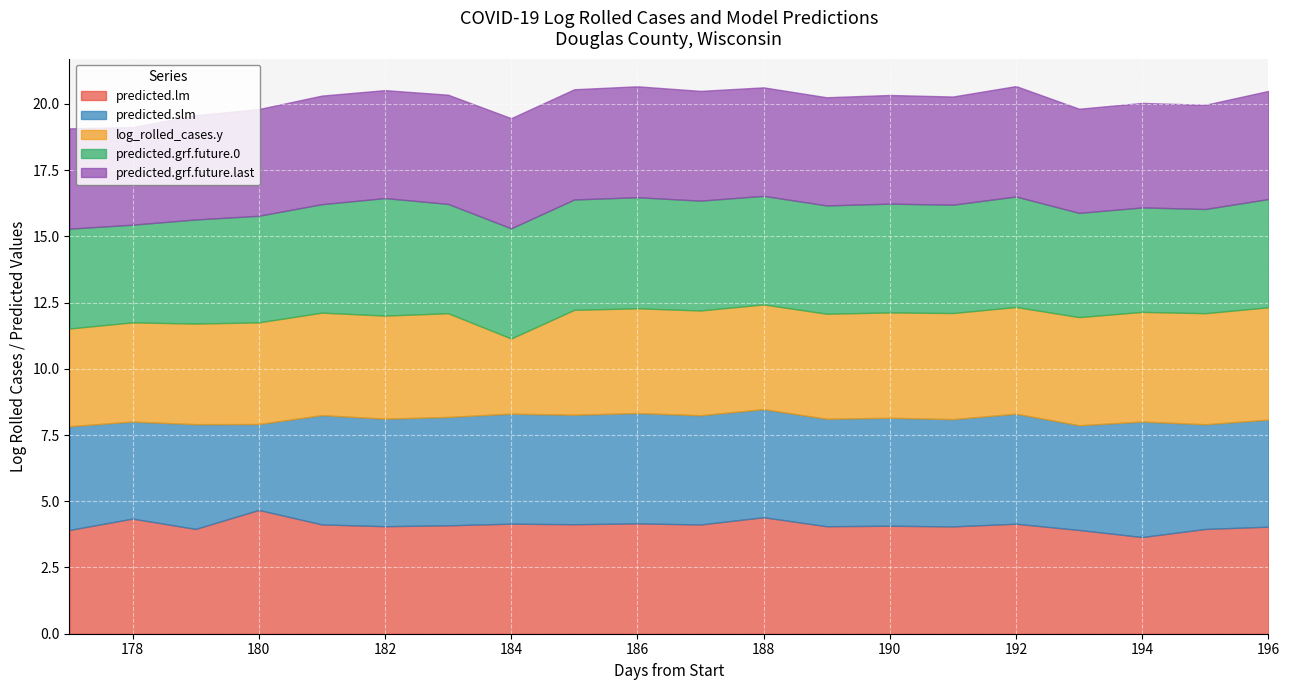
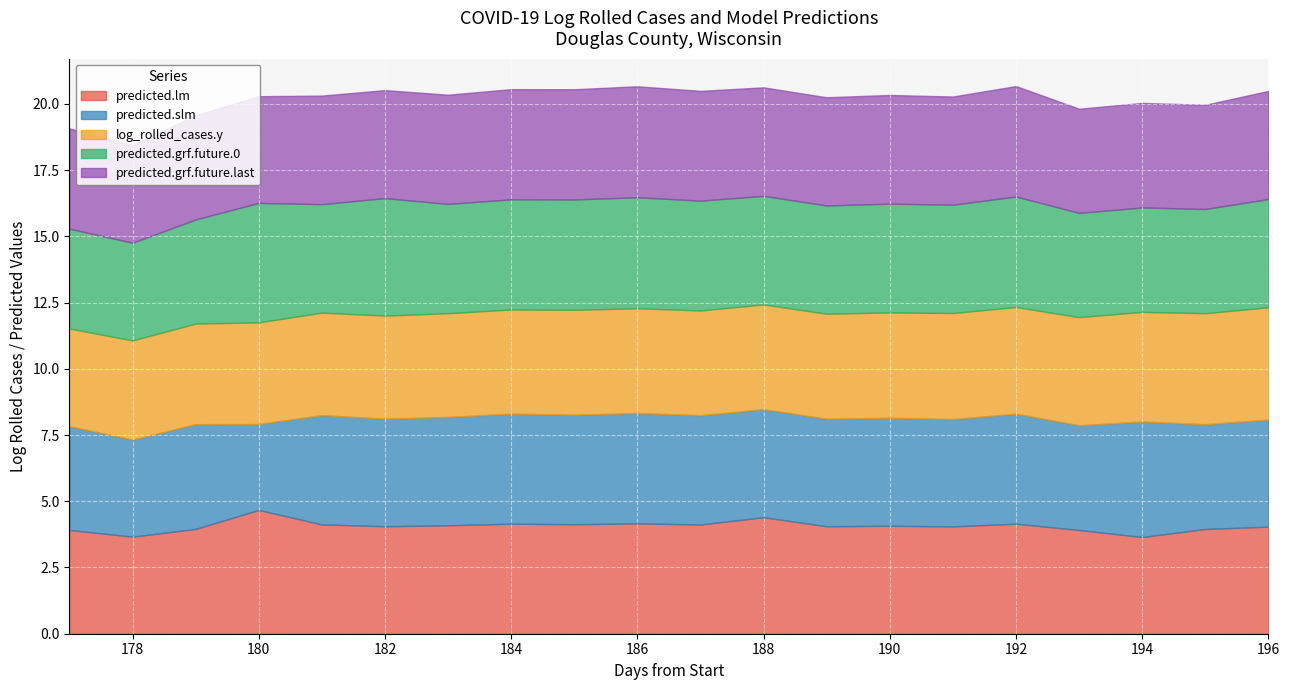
predicted.lm, 178: 4.3 -> 3.7
predicted.grf.future.0, 180: 4.0 -> 4.5
log_rolled_cases.y, 184: 2.8 -> 3.9
